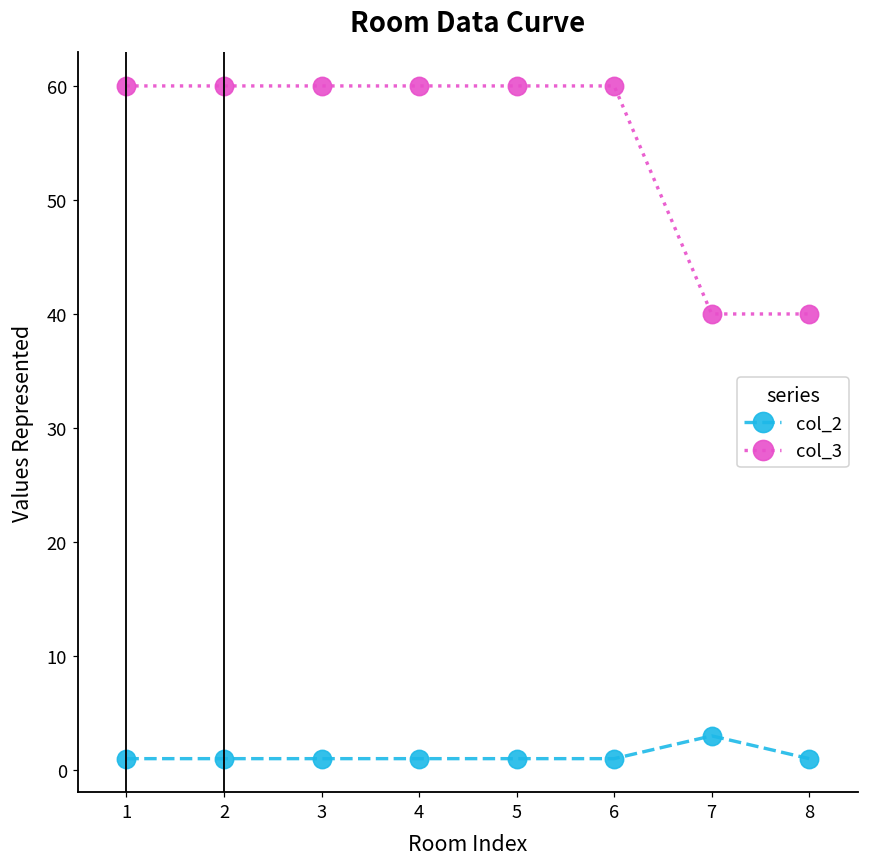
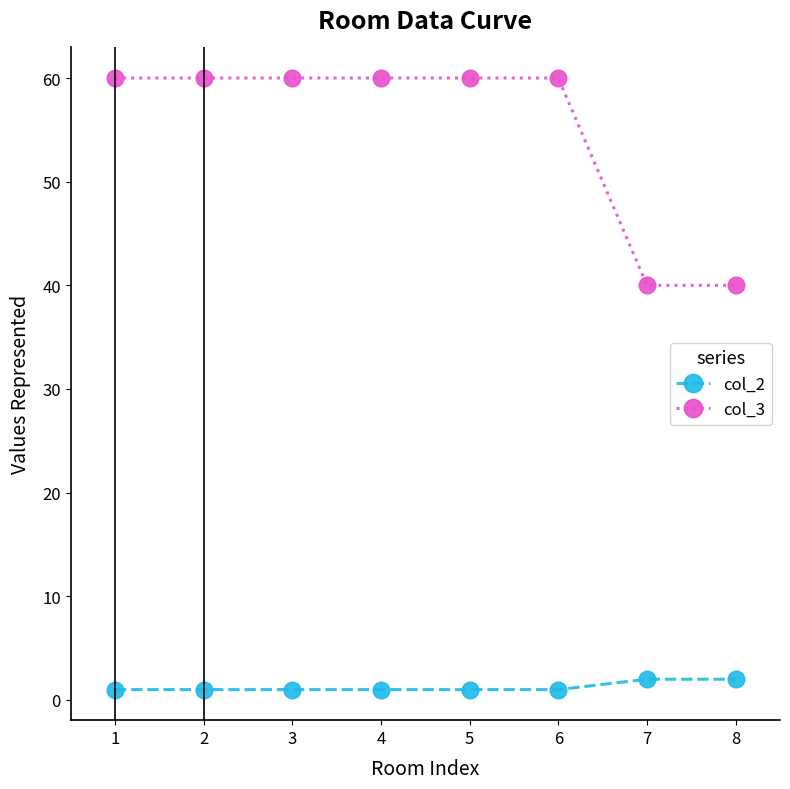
col_2, 7: 3 -> 2
col_2, 8: 1 -> 2
